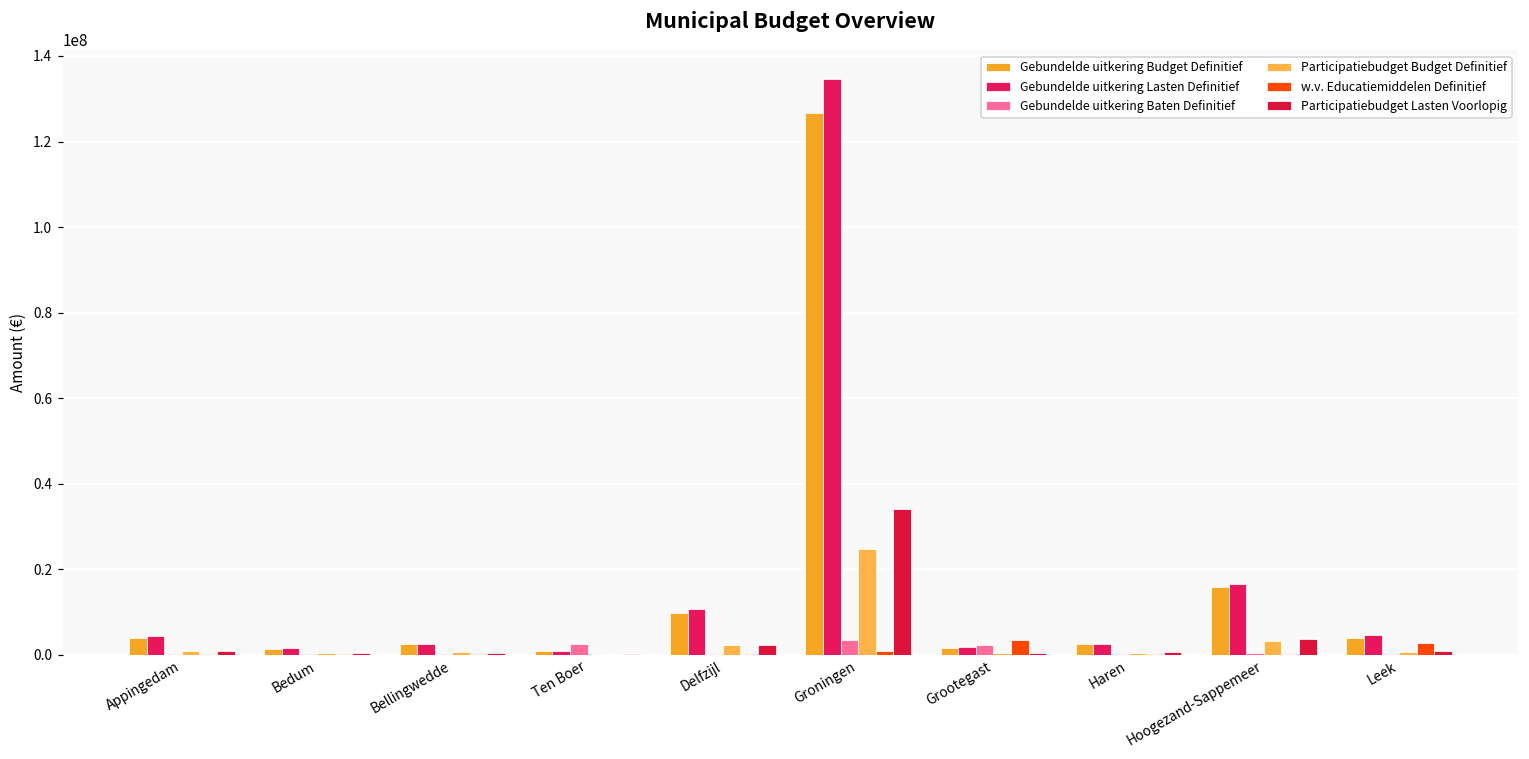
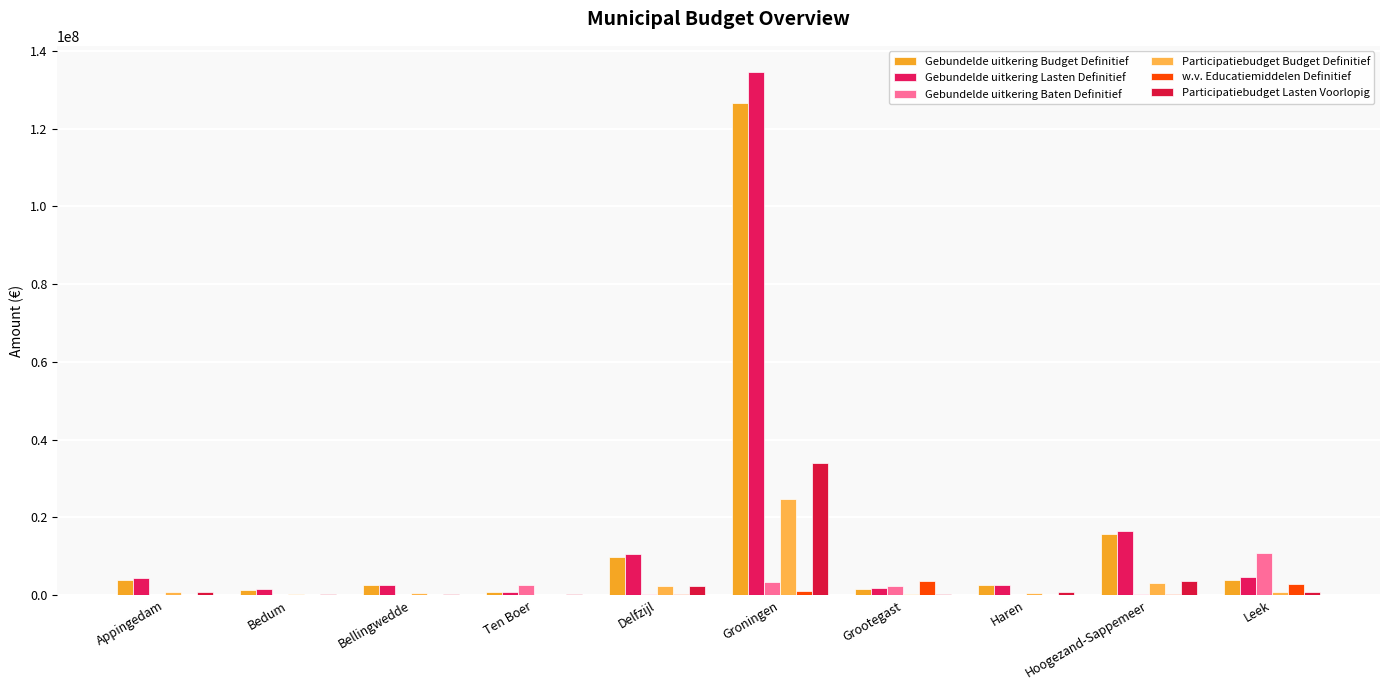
Gebundelde uitkering Baten Definitief, Leek: 0 -> 11000000
